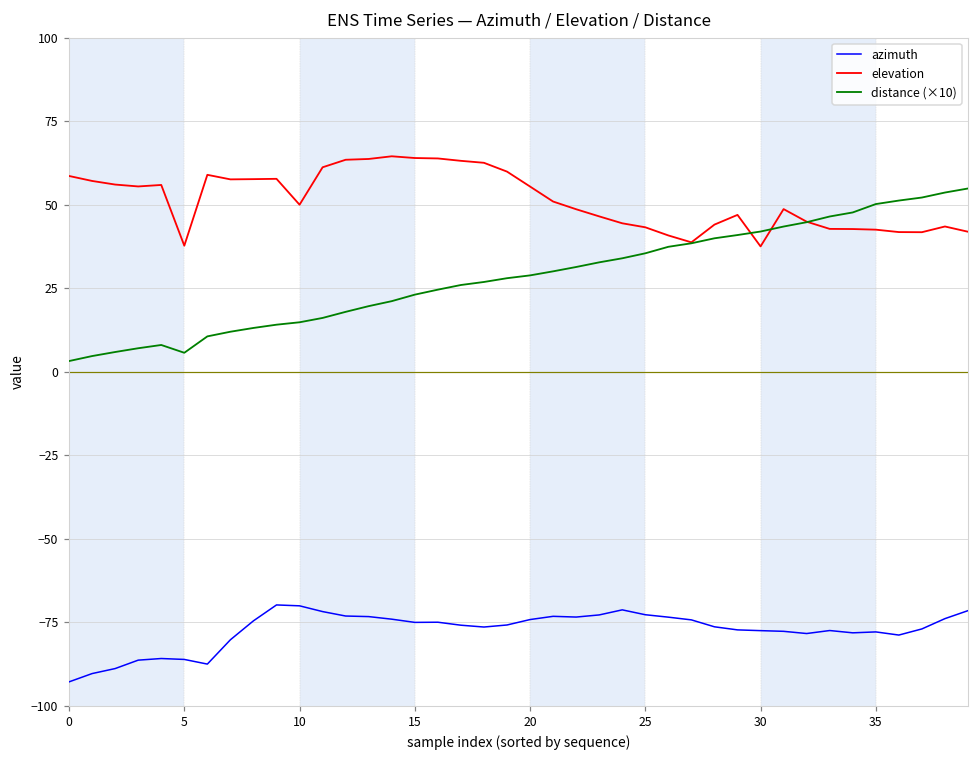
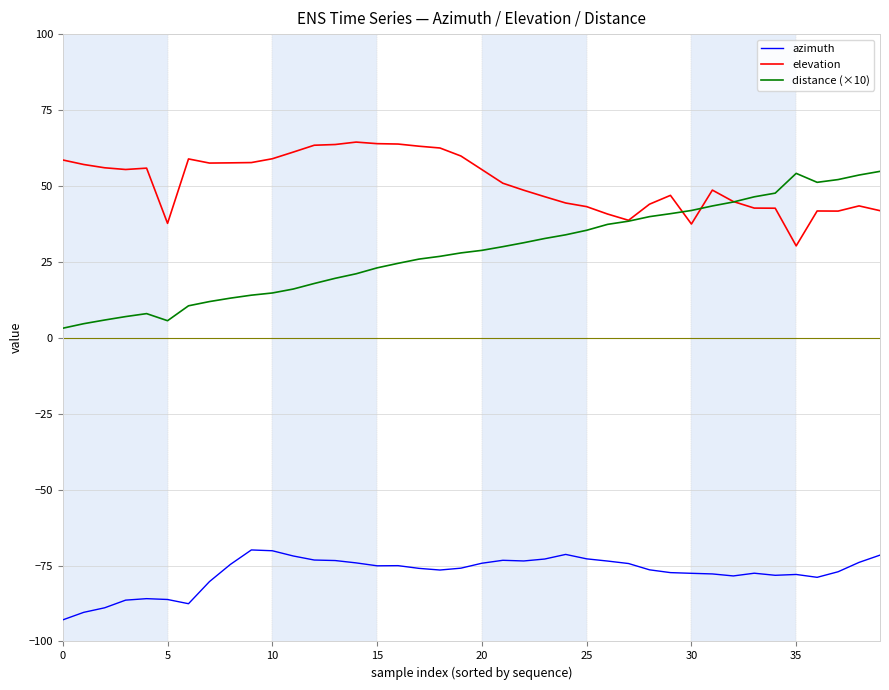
elevation, 10: 50 -> 59
elevation, 35: 42 -> 30
distance (×10), 35: 50 -> 54
